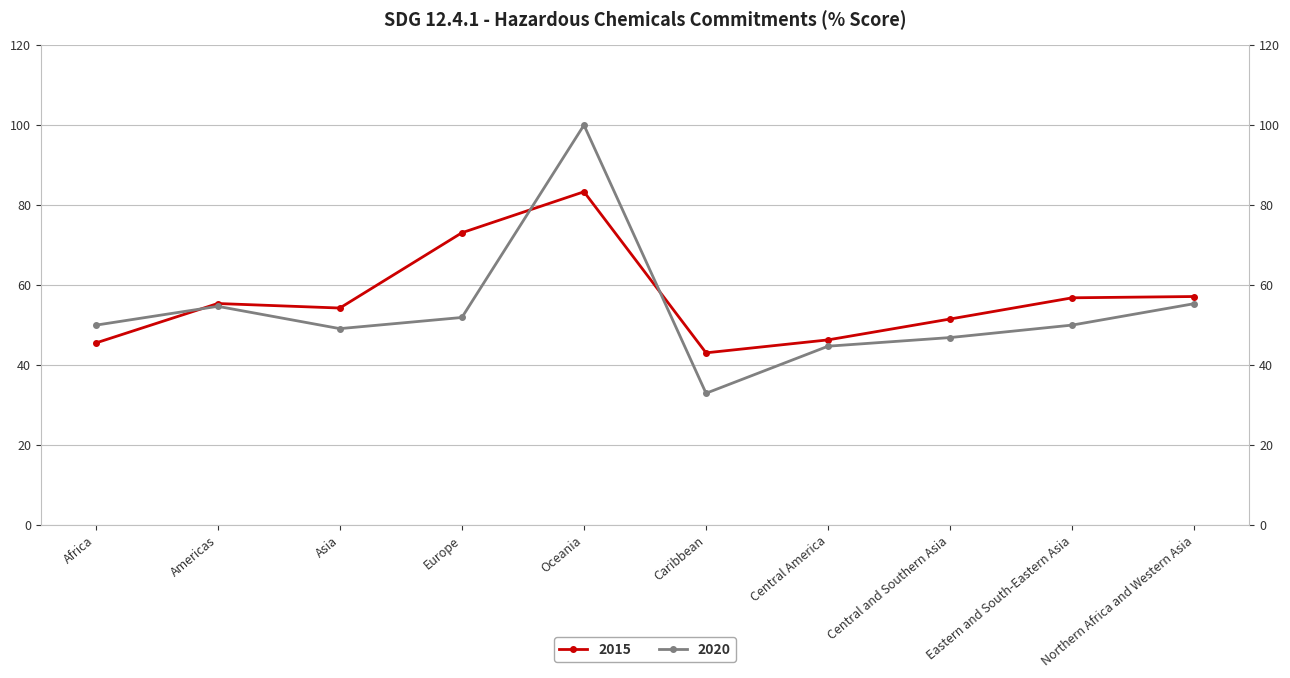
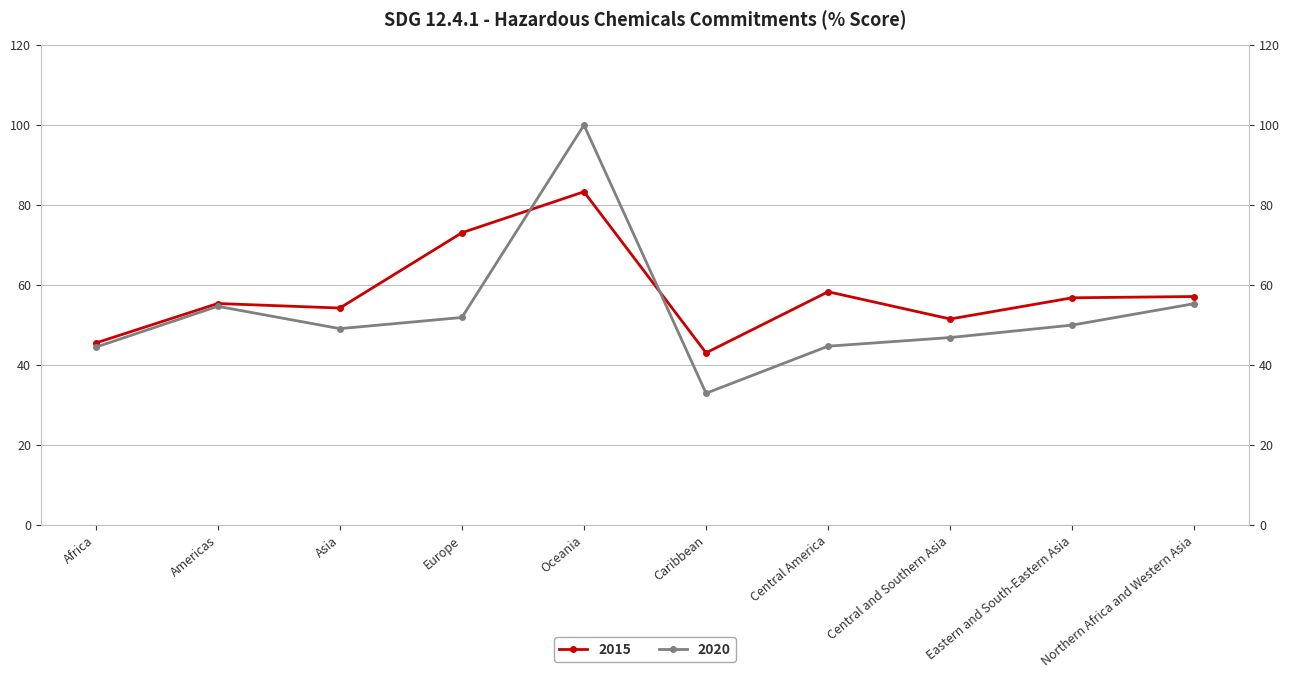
2020, Africa: 50 -> 44
2015, Central America: 46 -> 58
